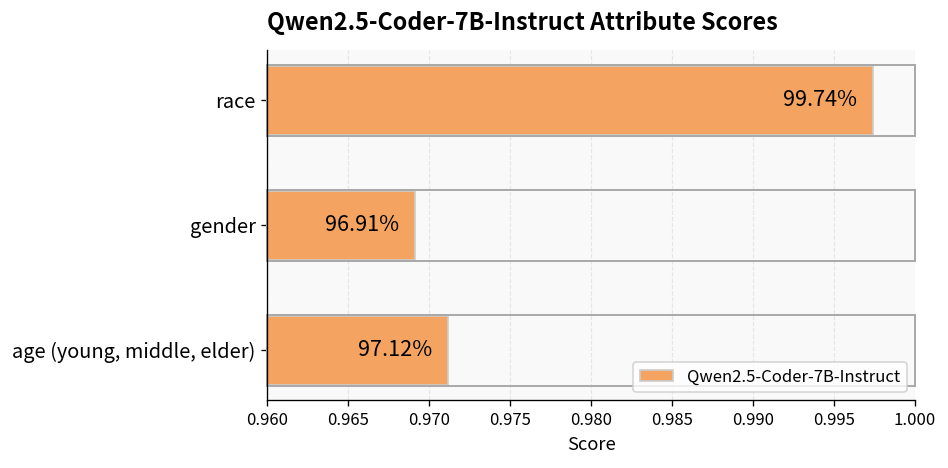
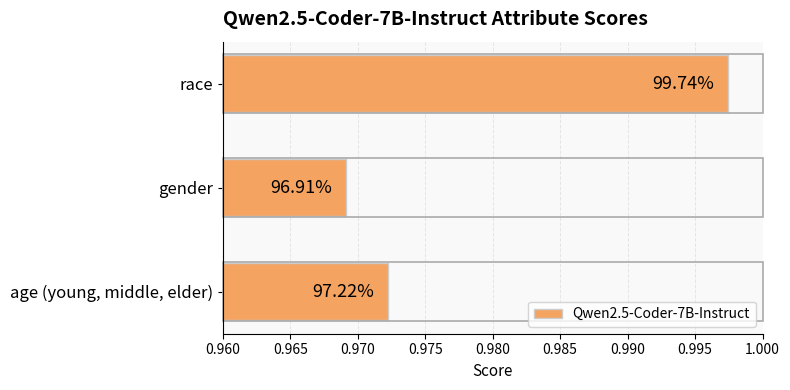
age (young, middle, elder): 97.12% -> 97.22%
